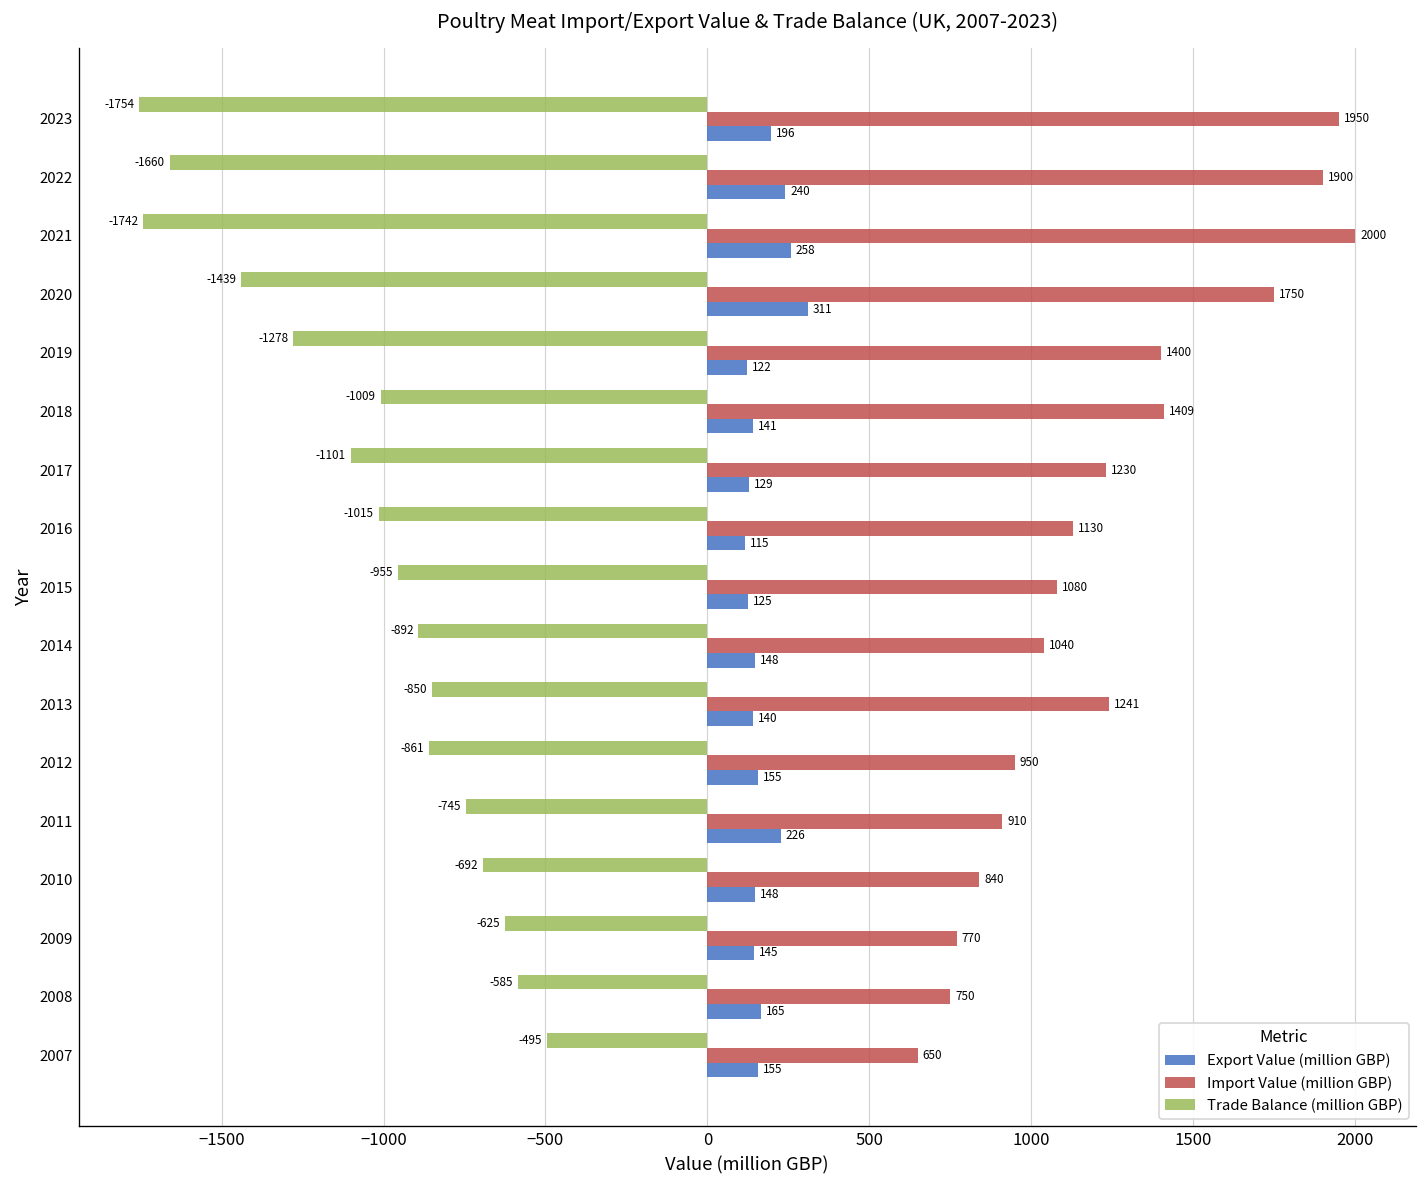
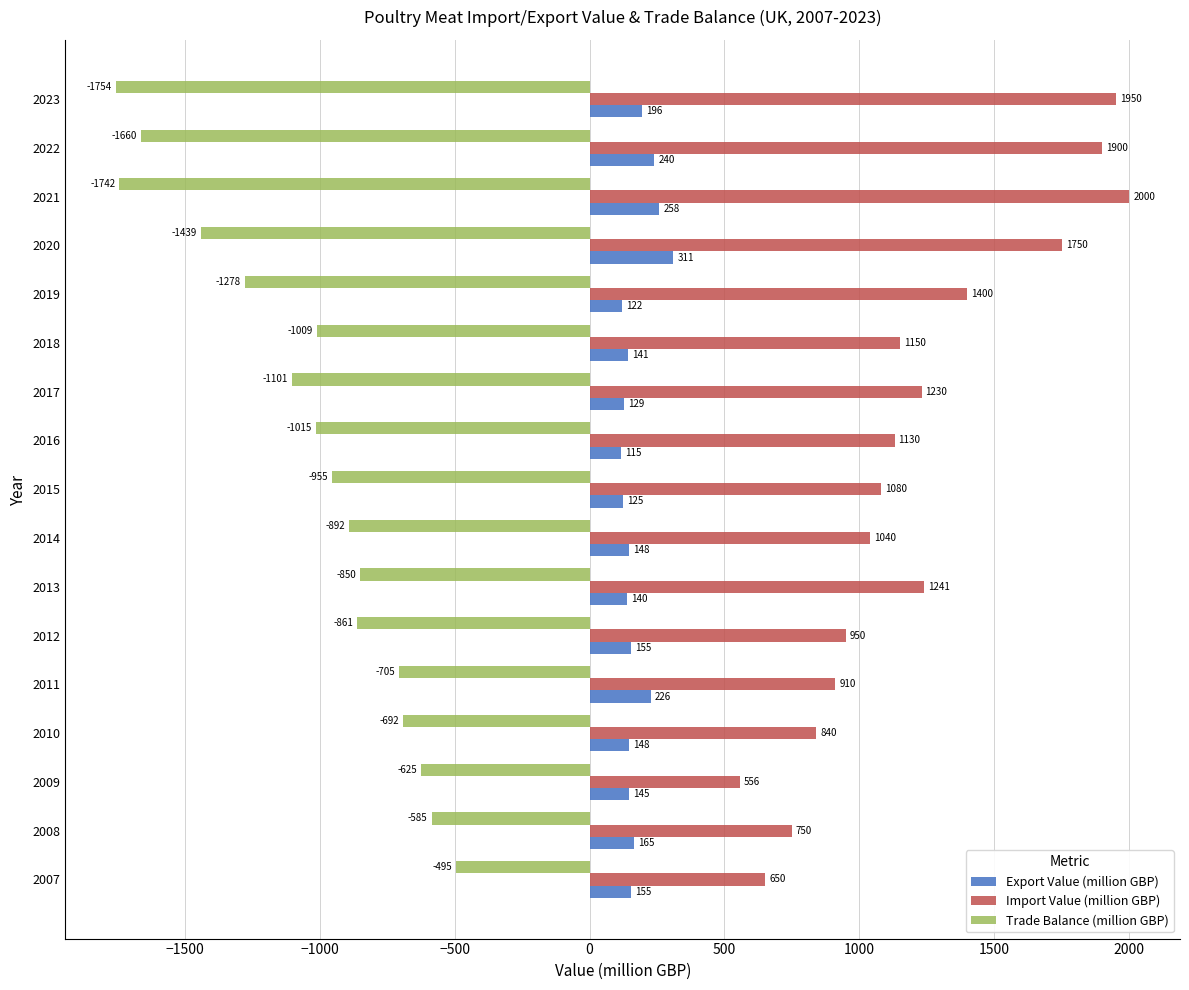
Import Value (million GBP), 2018: 1409 -> 1150
Trade Balance (million GBP), 2011: -745 -> -705
Import Value (million GBP), 2009: 770 -> 556
